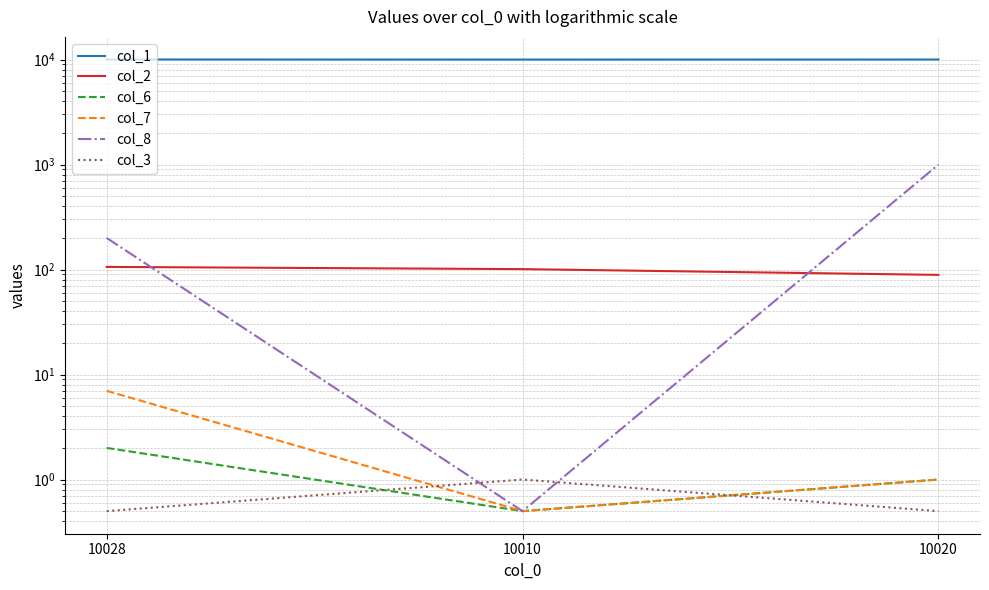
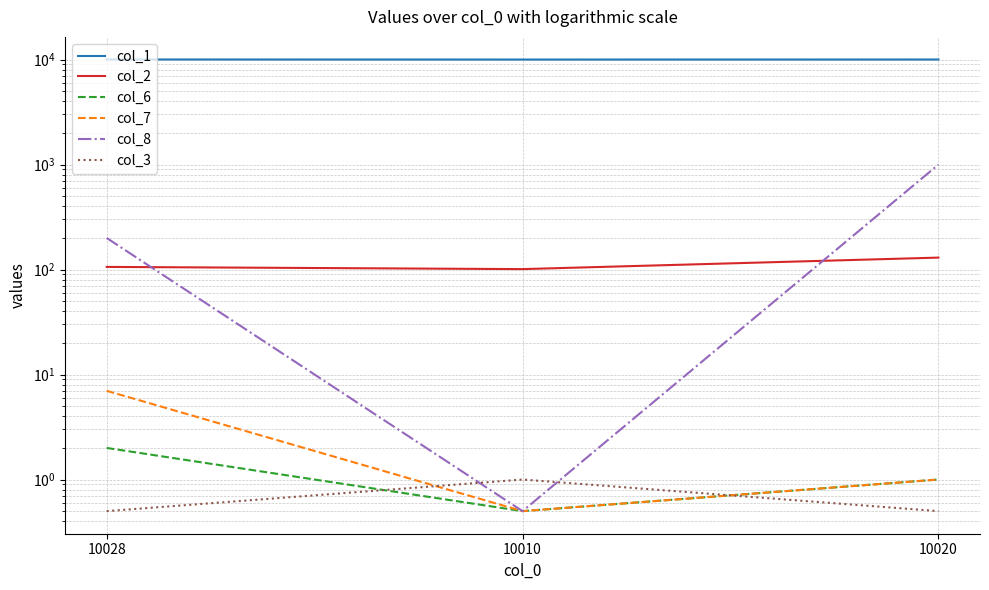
col_2, 10020: 90 -> 130
